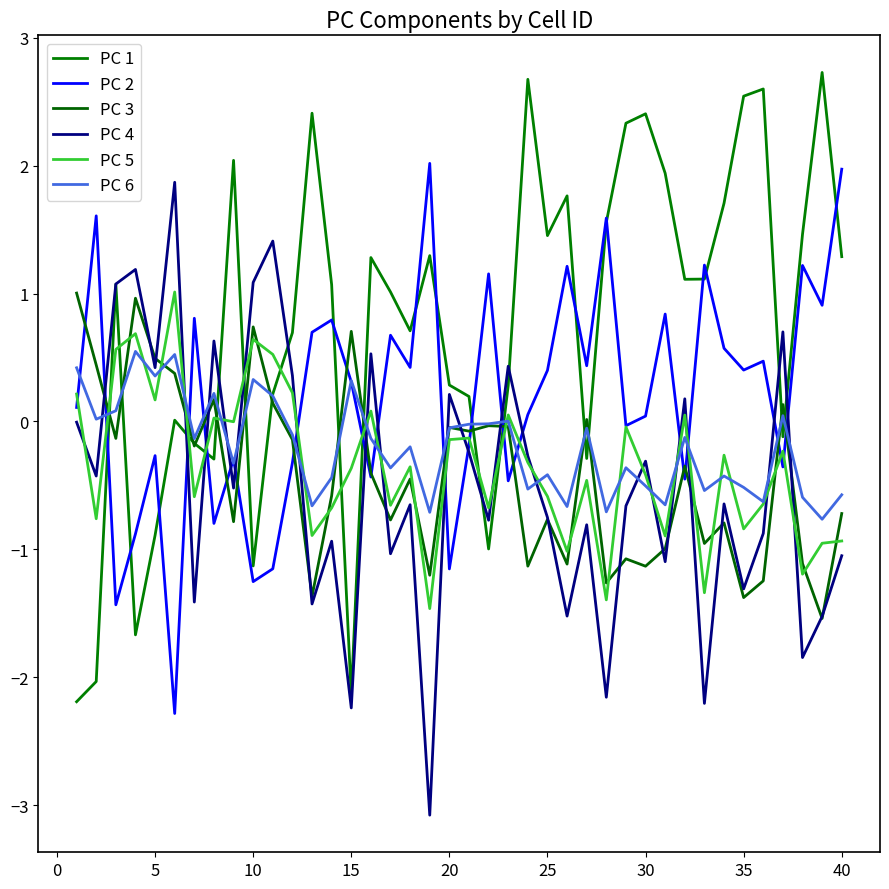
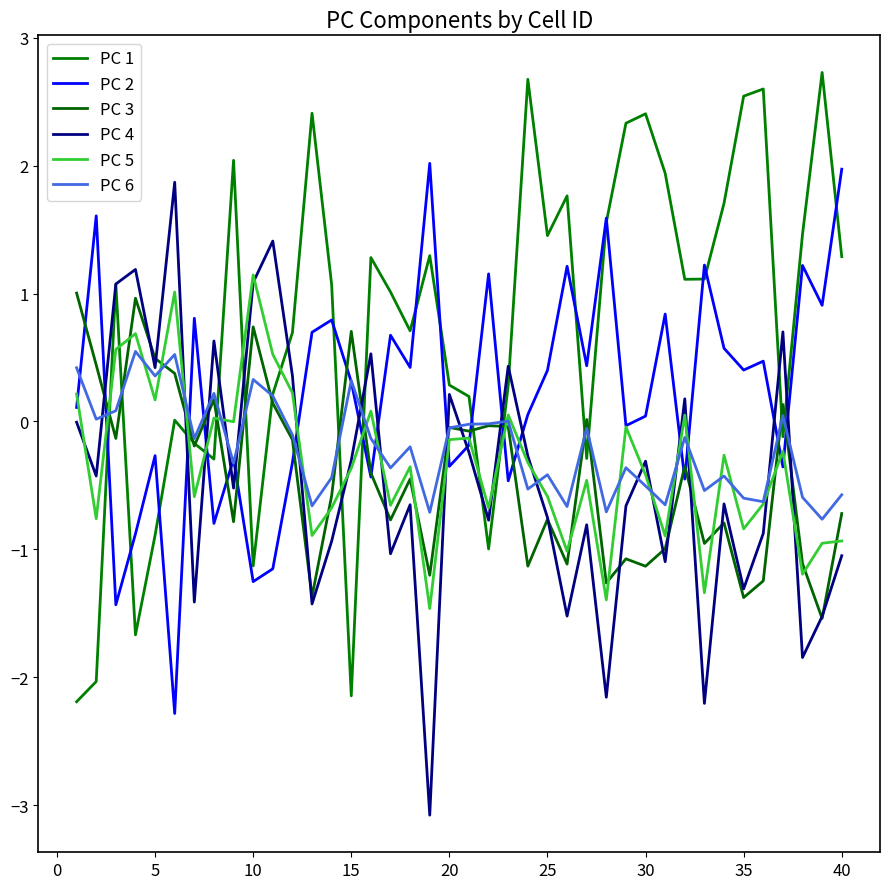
PC 5, 10: 0.64 -> 1.15
PC 4, 15: -2.24 -> -0.30
PC 2, 20: -1.15 -> -0.35
PC 6, 35: -0.52 -> -0.60
